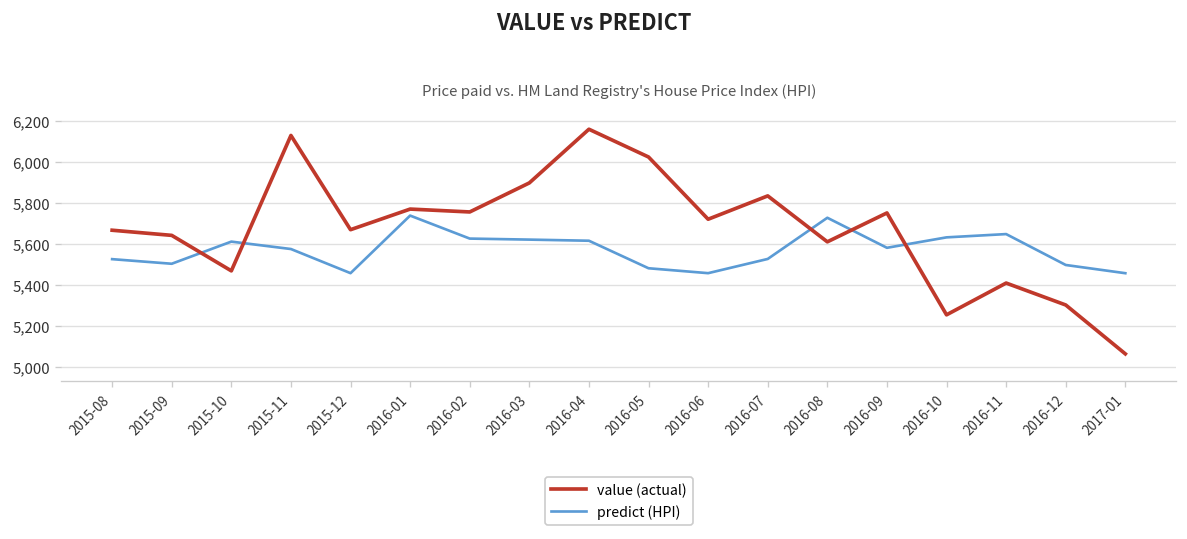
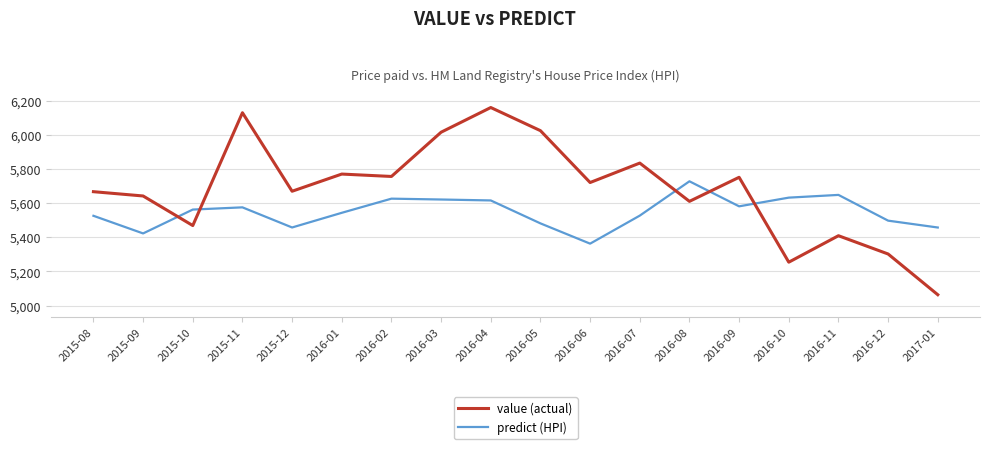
predict (HPI), 2015-09: 5,500 -> 5,420
predict (HPI), 2015-10: 5,610 -> 5,560
predict (HPI), 2016-01: 5,740 -> 5,540
value (actual), 2016-03: 5,900 -> 6,020
predict (HPI), 2016-06: 5,460 -> 5,360
